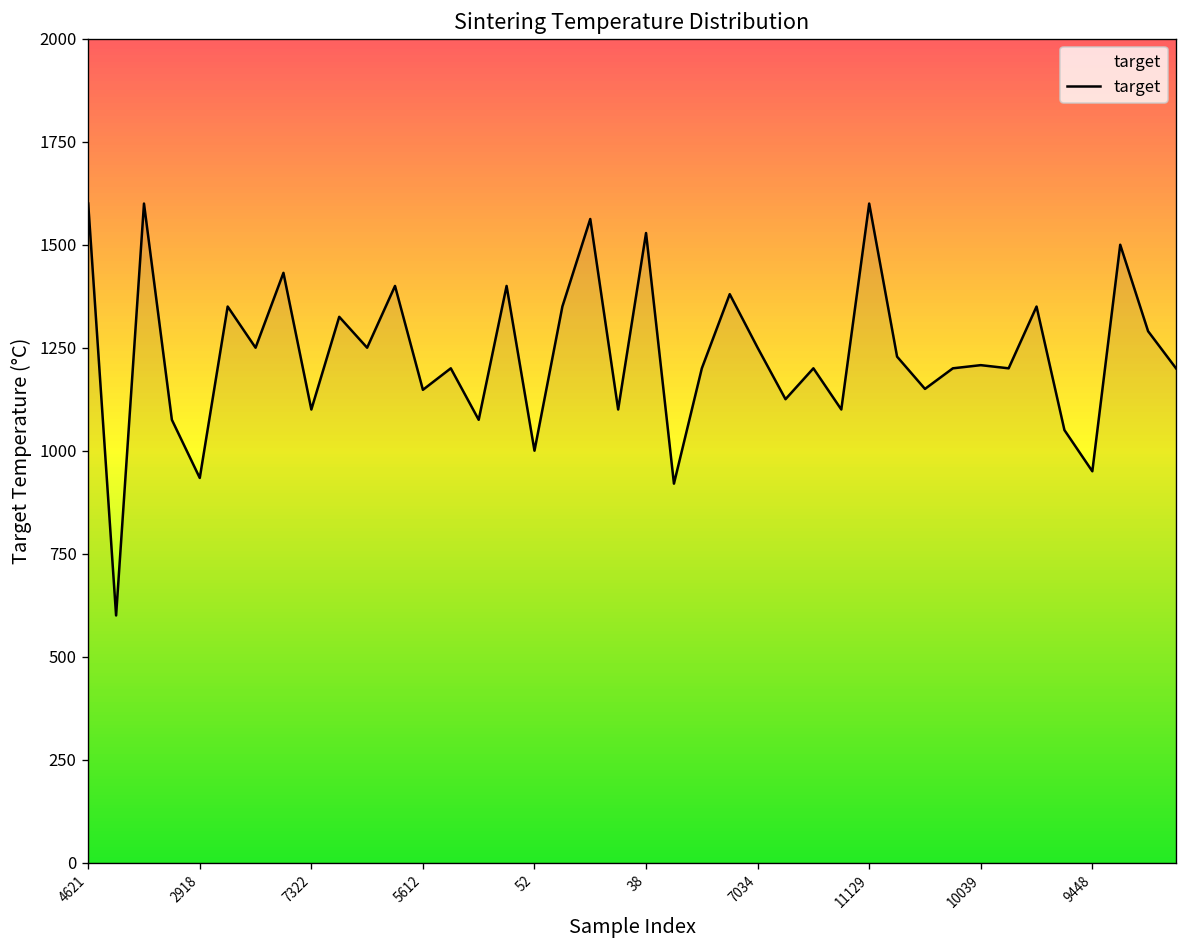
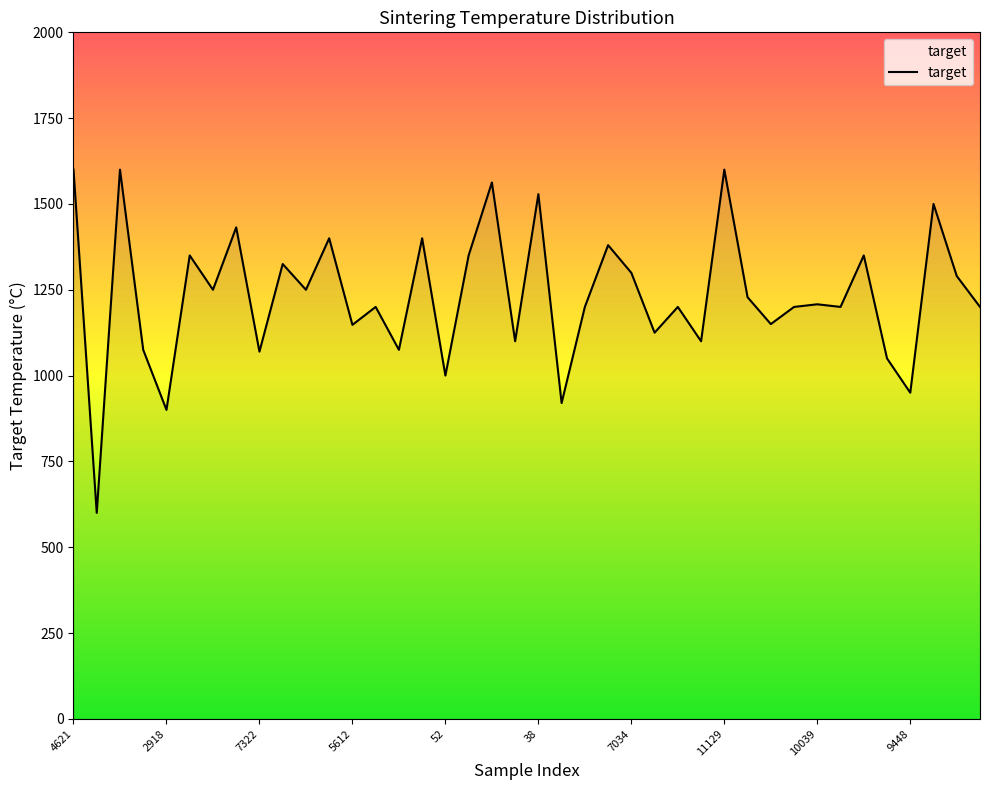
2918: 930 -> 900
7322: 1100 -> 1070
7034: 1250 -> 1300
